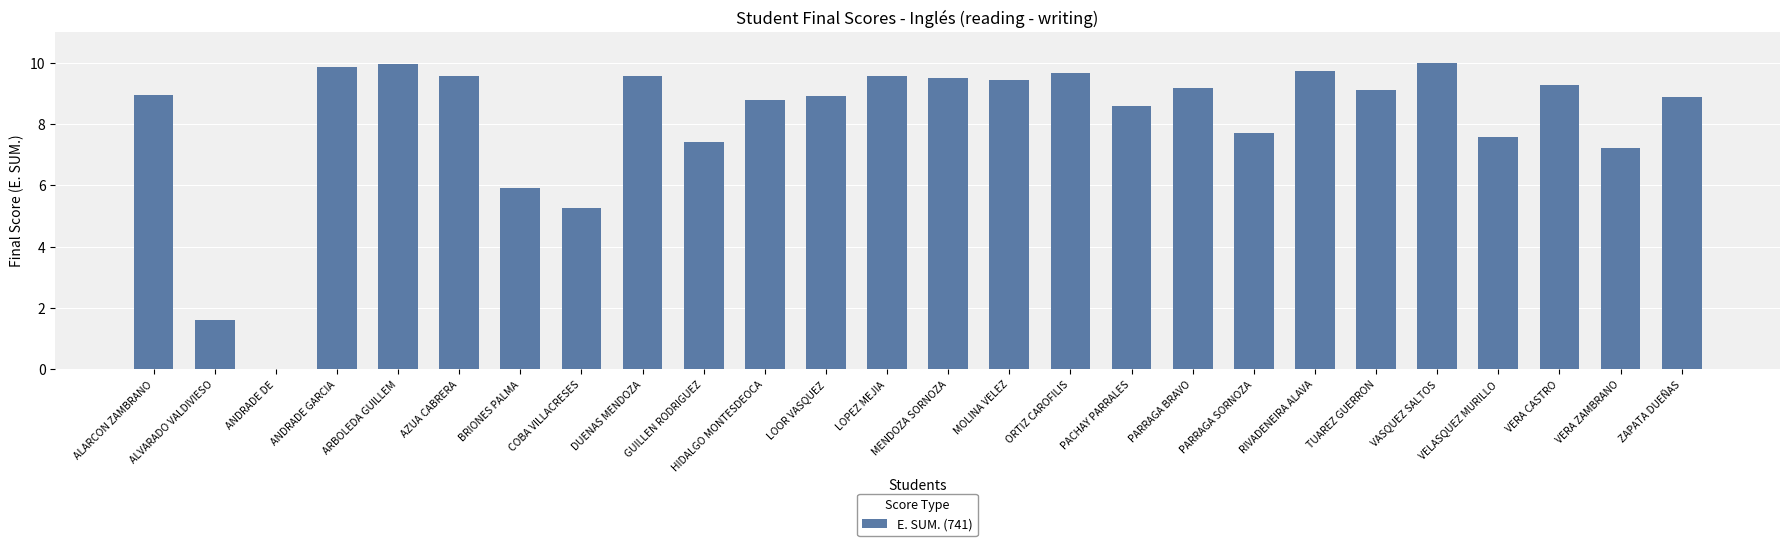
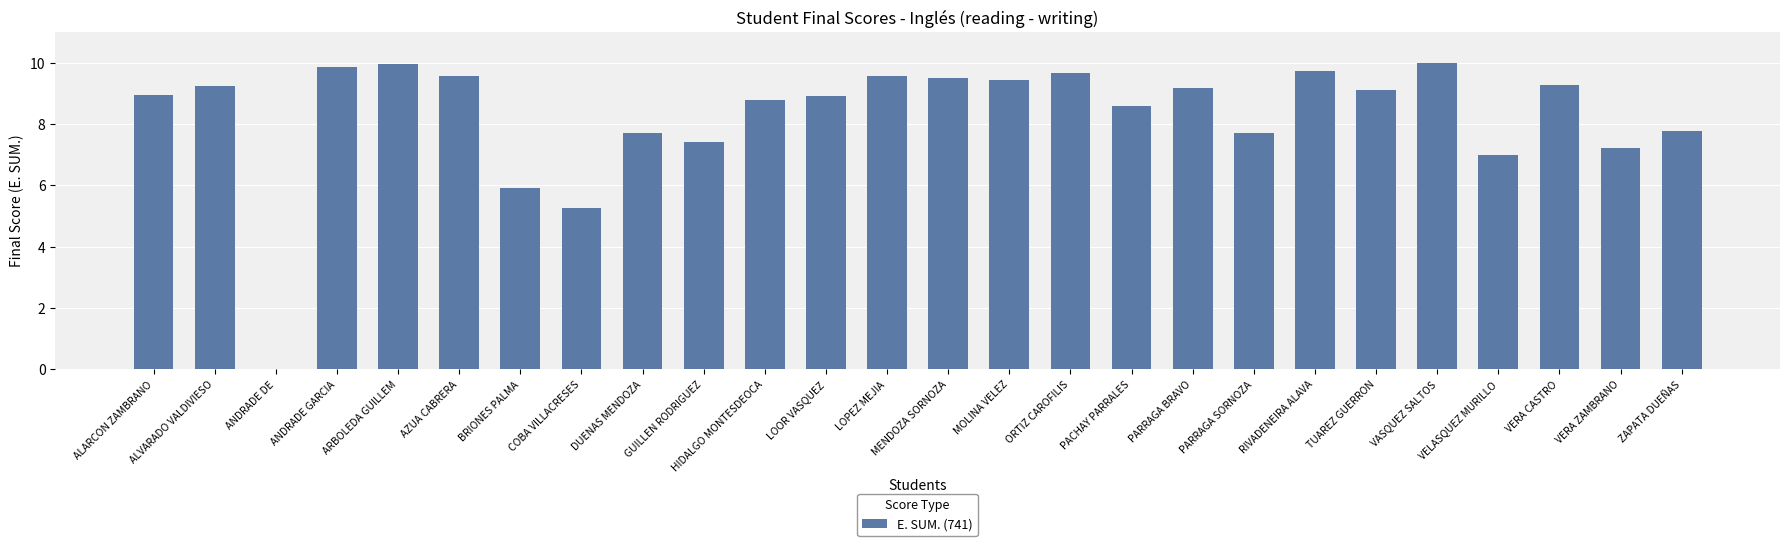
ALVARADO VALDIVIESO: 1.6 -> 9.3
DUENAS MENDOZA: 9.6 -> 7.7
VELASQUEZ MURILLO: 7.6 -> 7.0
ZAPATA DUEÑAS: 8.9 -> 7.8
